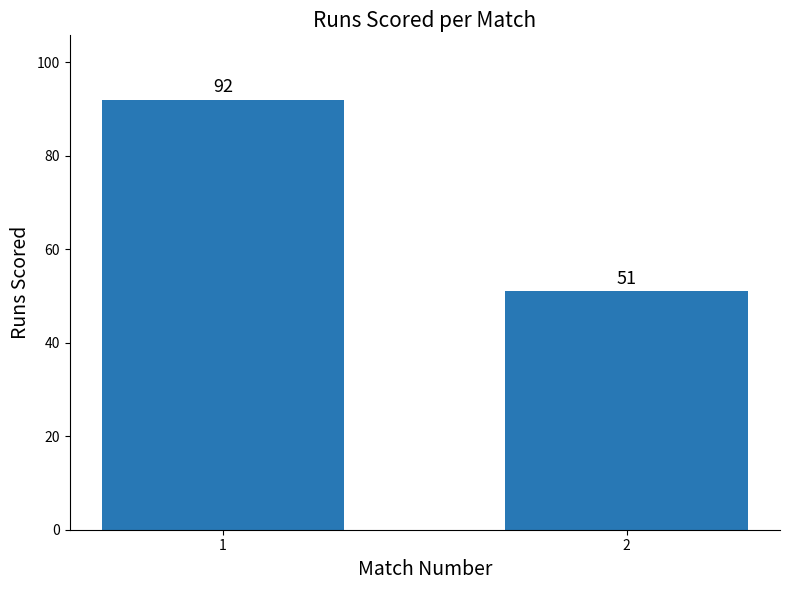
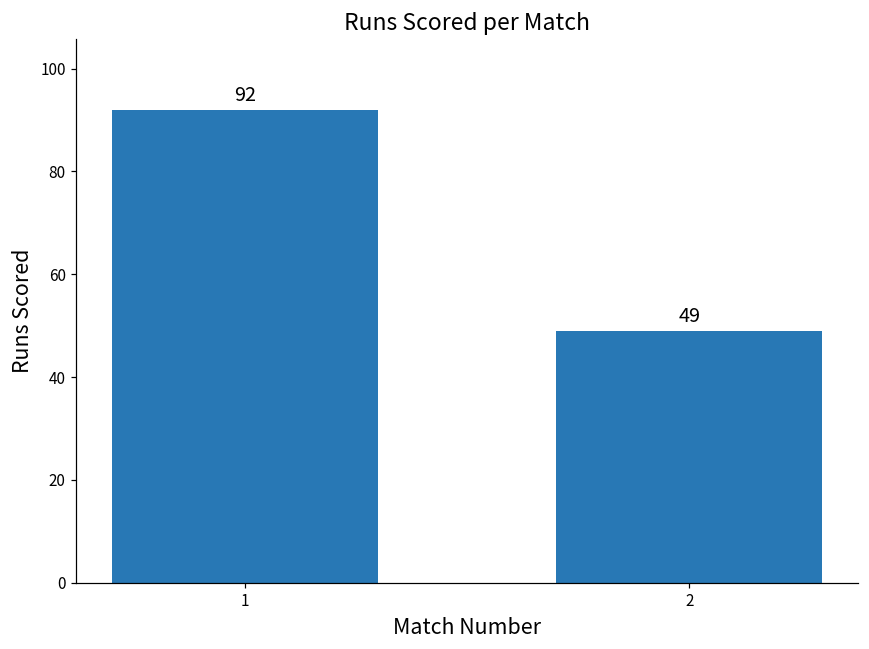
2: 51 -> 49
